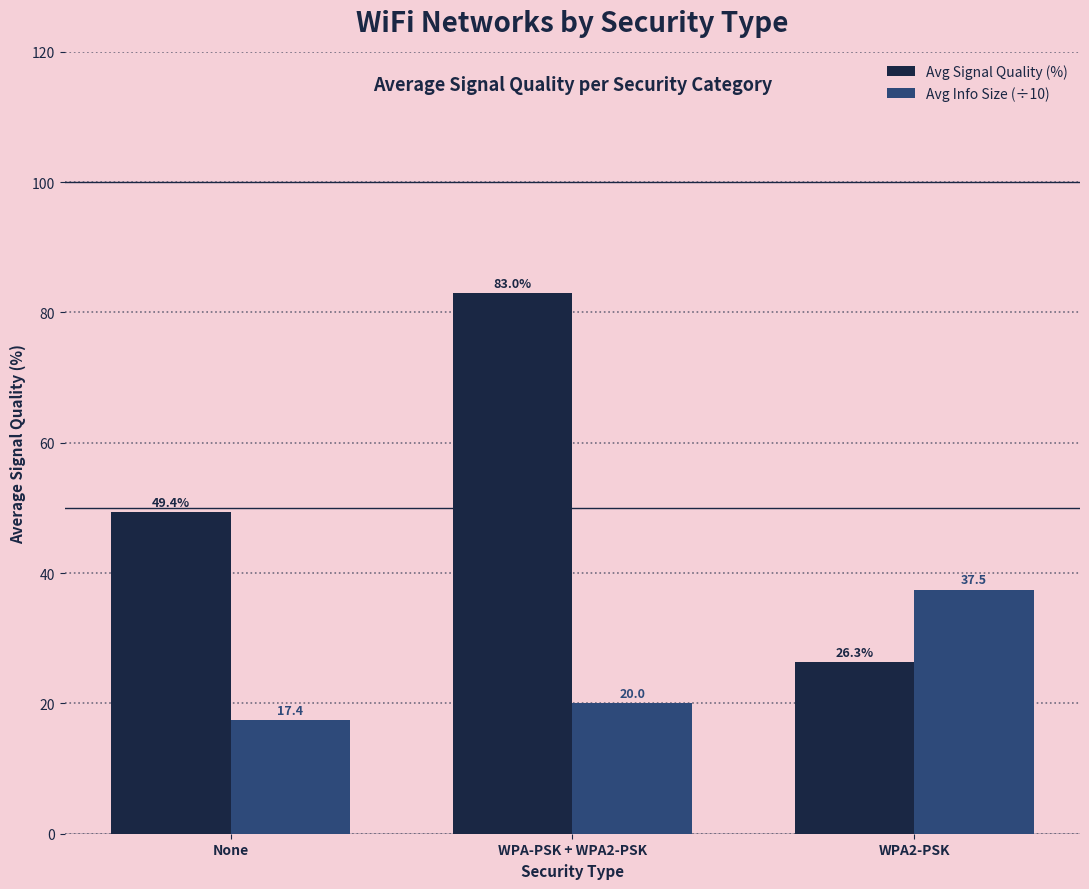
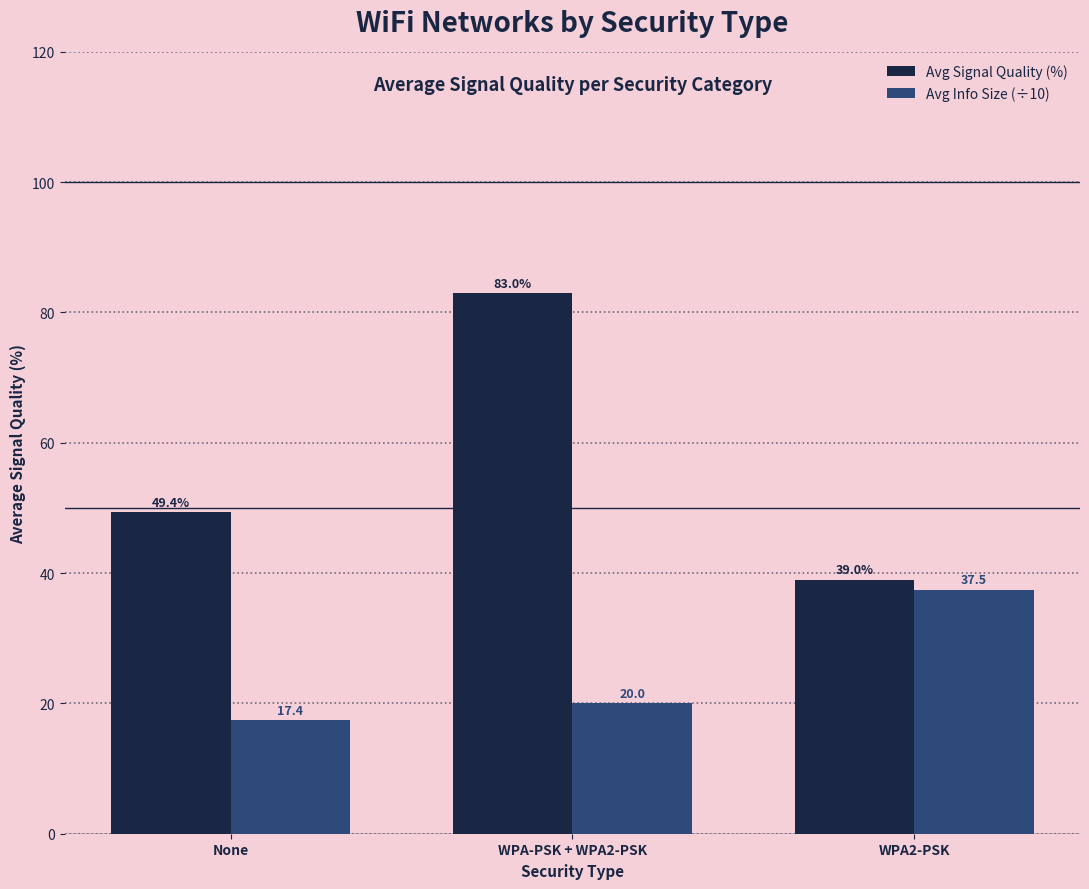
Avg Signal Quality (%), WPA2-PSK: 26.3% -> 39.0%
